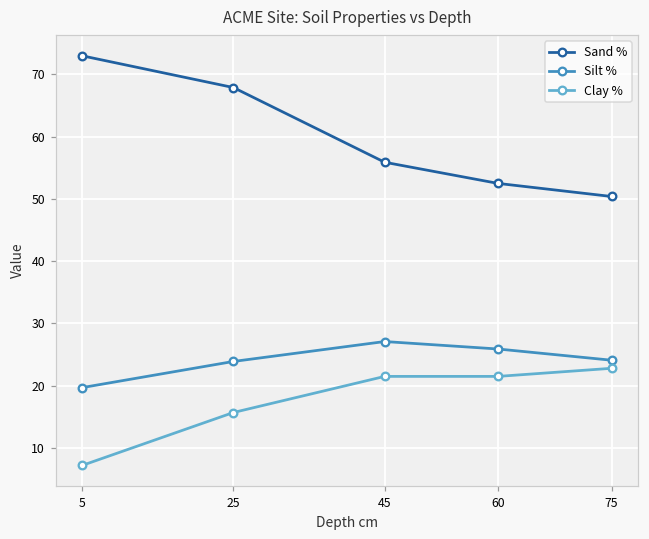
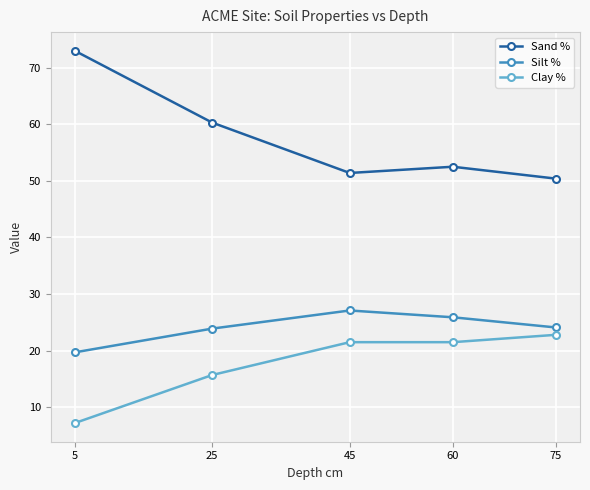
Sand %, 25: 68 -> 60
Sand %, 45: 56 -> 51
